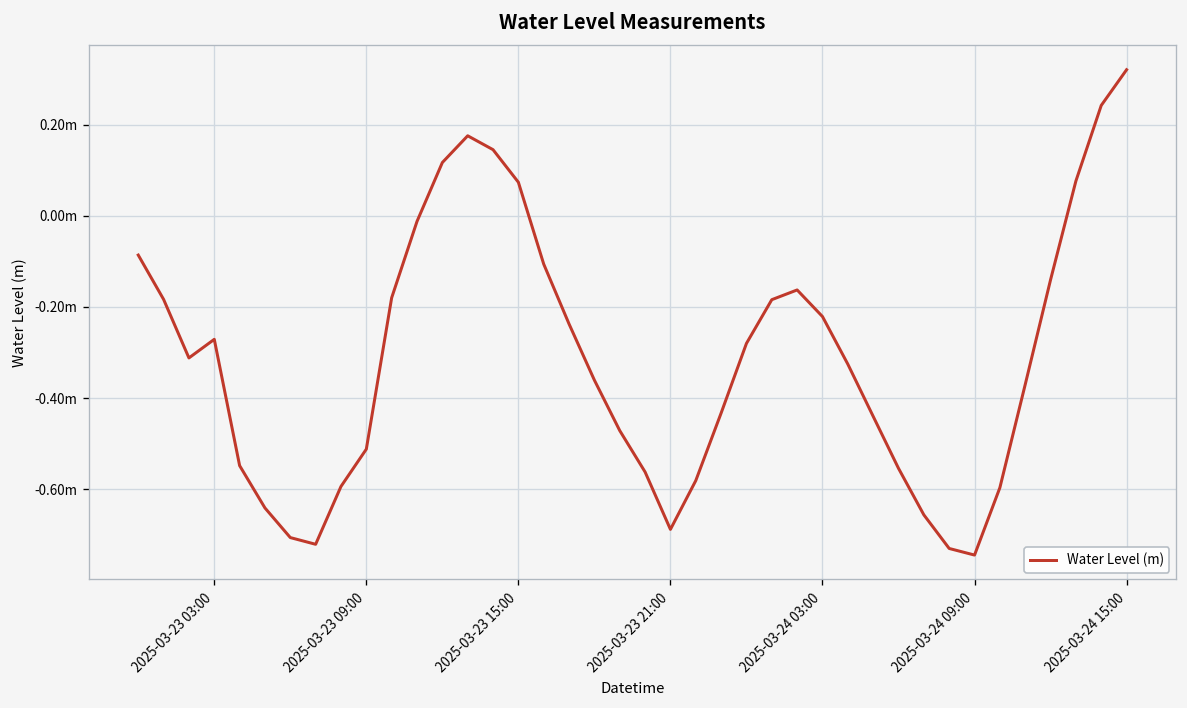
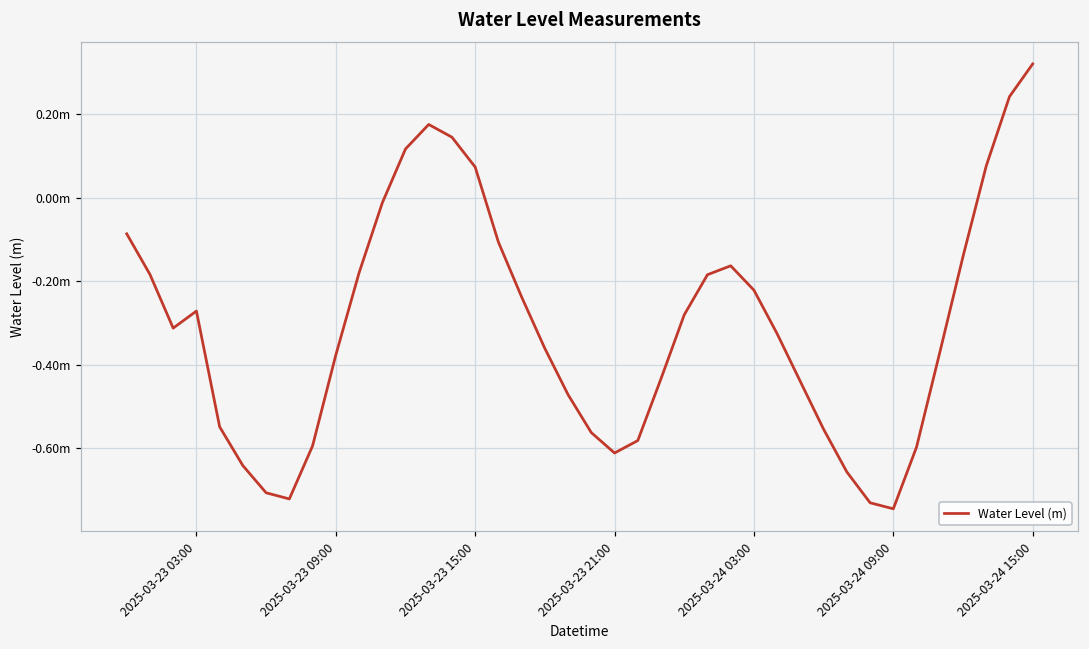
2025-03-23 09:00: -0.51m -> -0.38m
2025-03-23 21:00: -0.69m -> -0.61m
